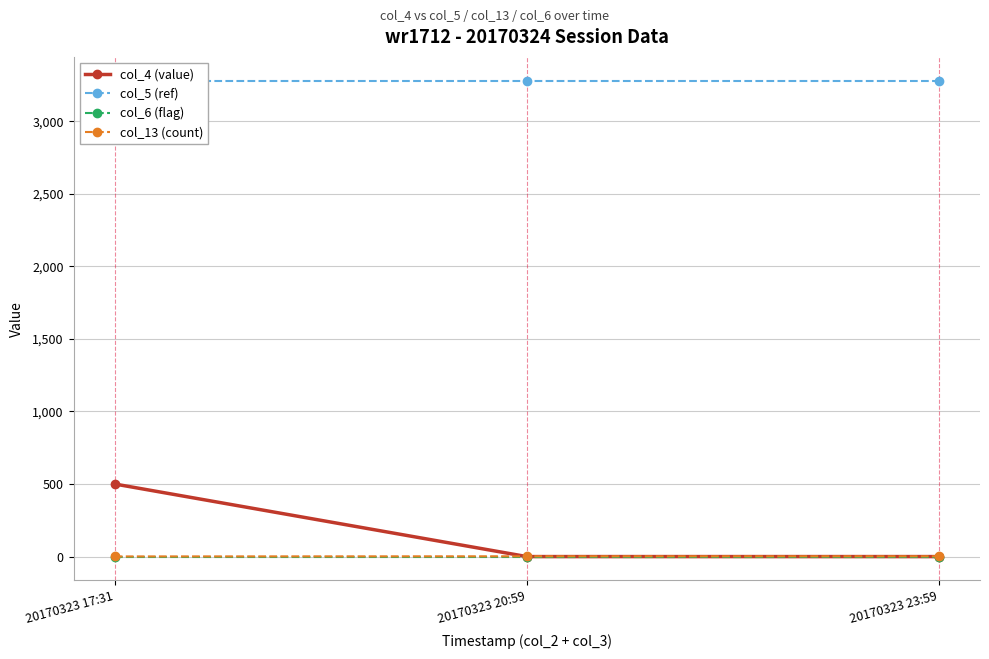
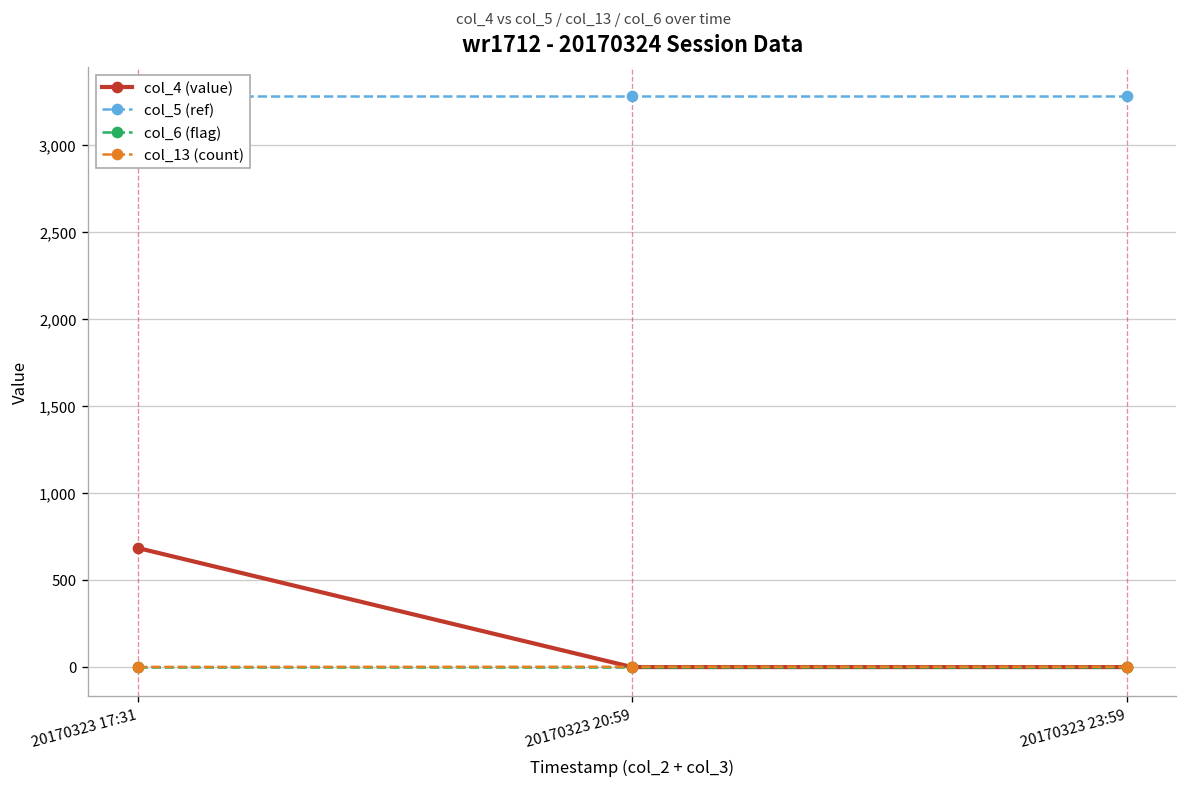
col_4 (value), 20170323 17:31: 500 -> 680
